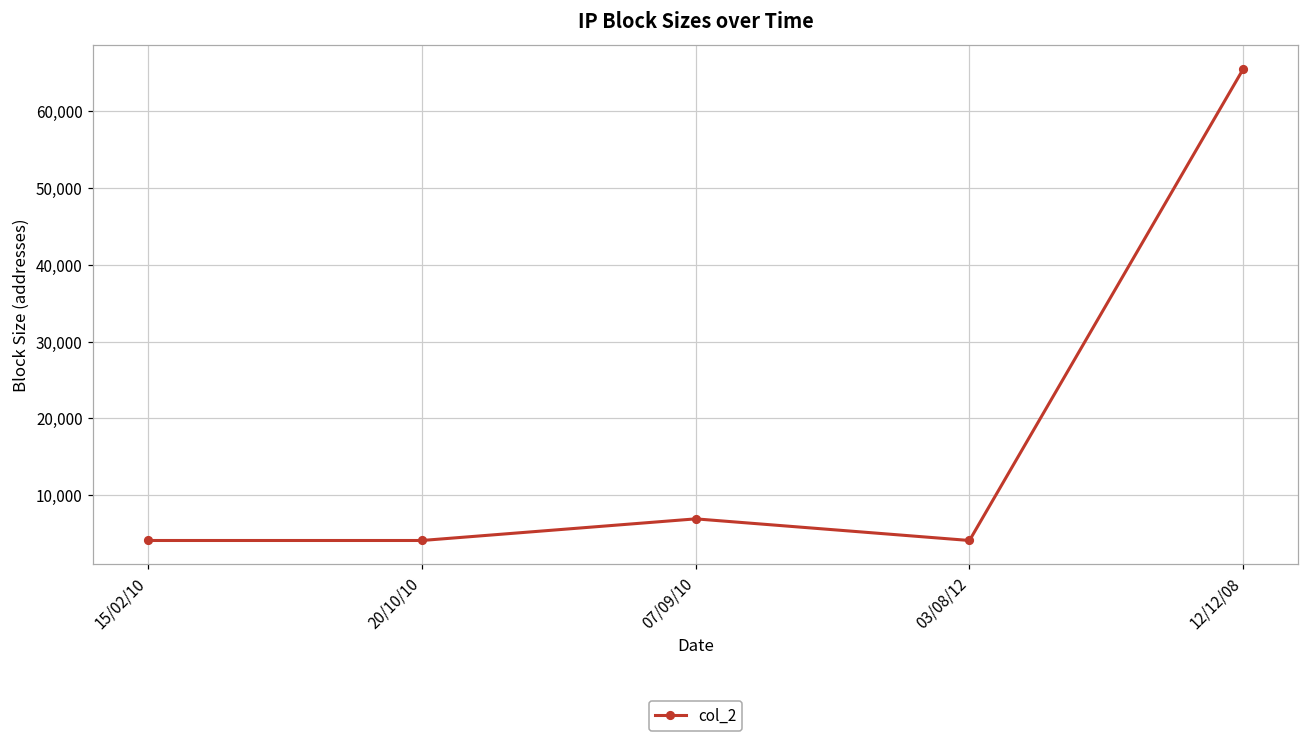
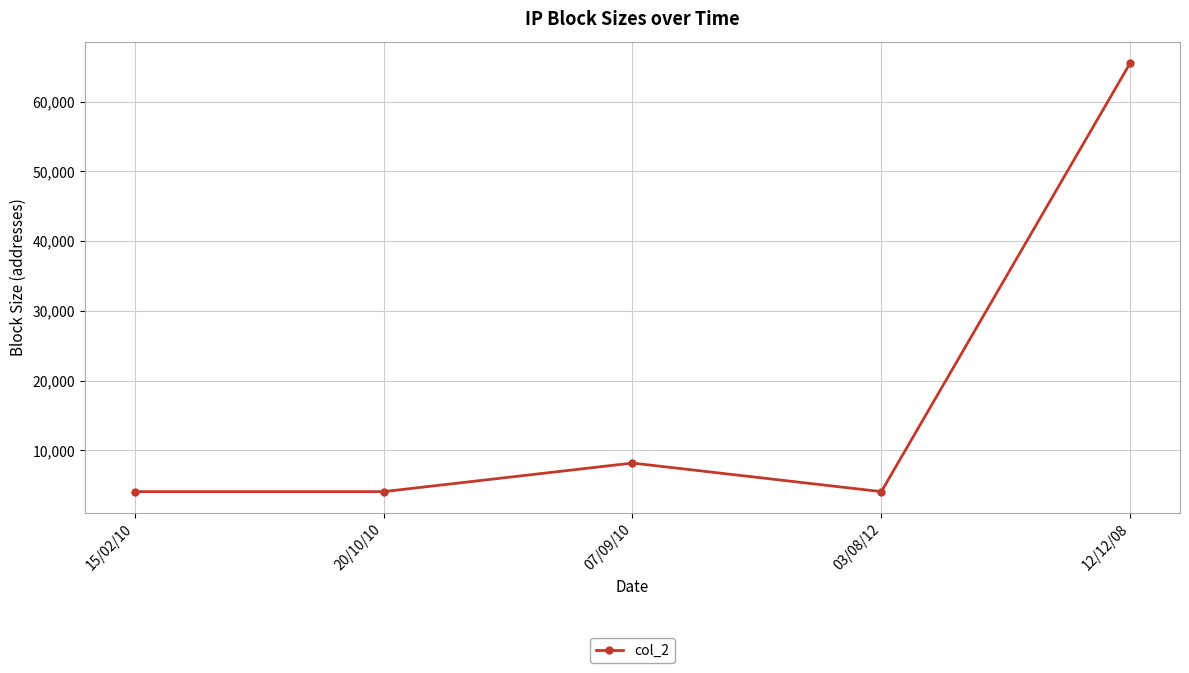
07/09/10: 7,000 -> 8,000
